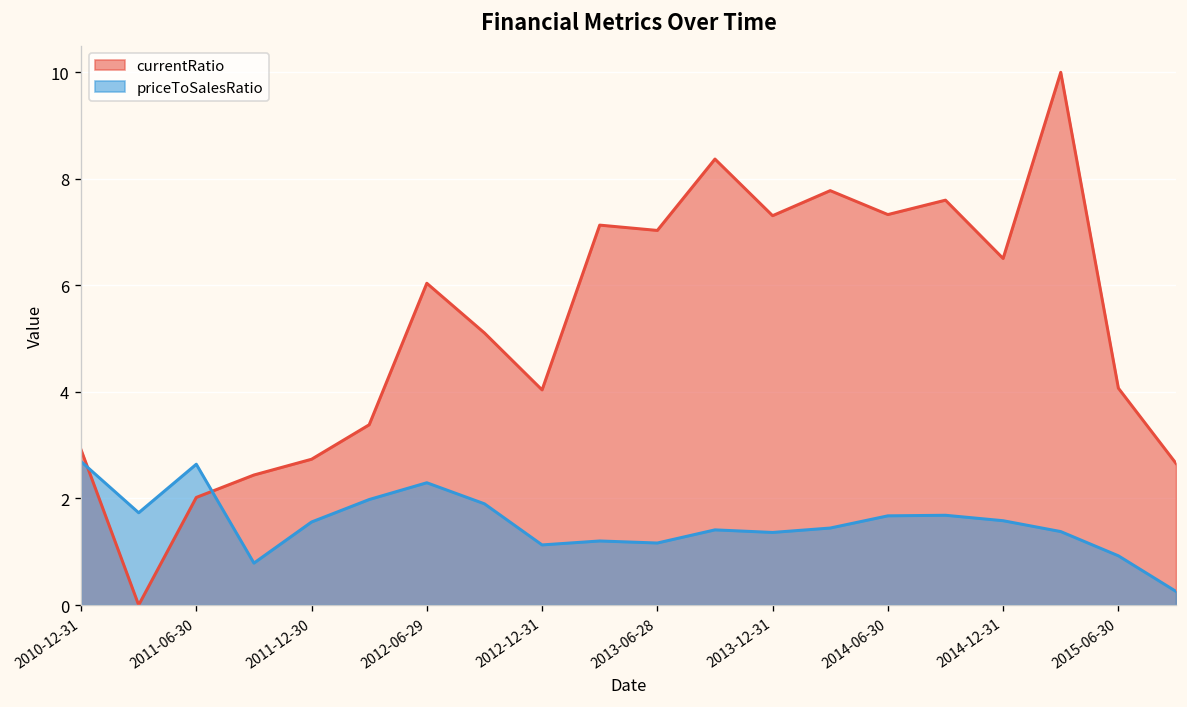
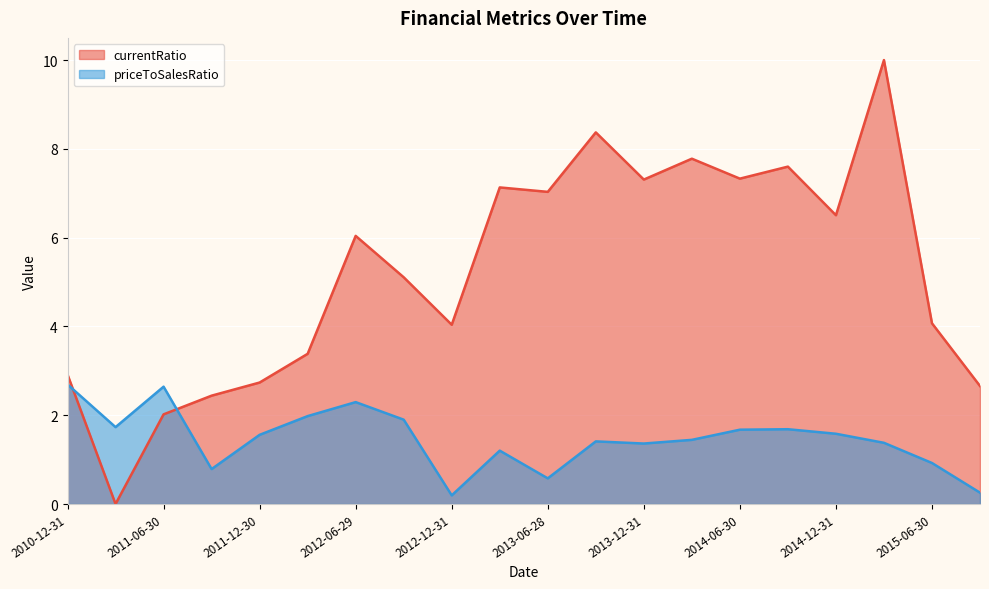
priceToSalesRatio, 2012-12-31: 1.1 -> 0.2
priceToSalesRatio, 2013-06-28: 1.2 -> 0.6
